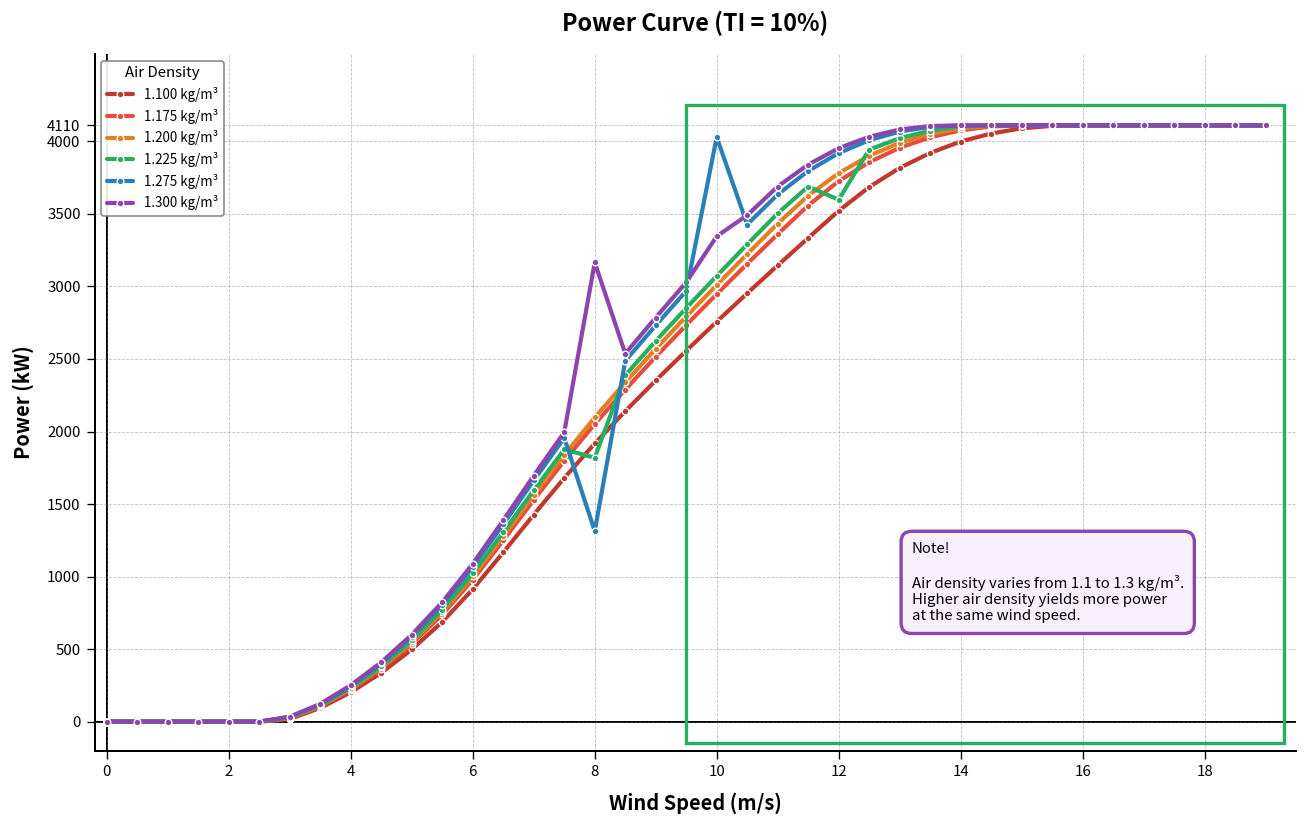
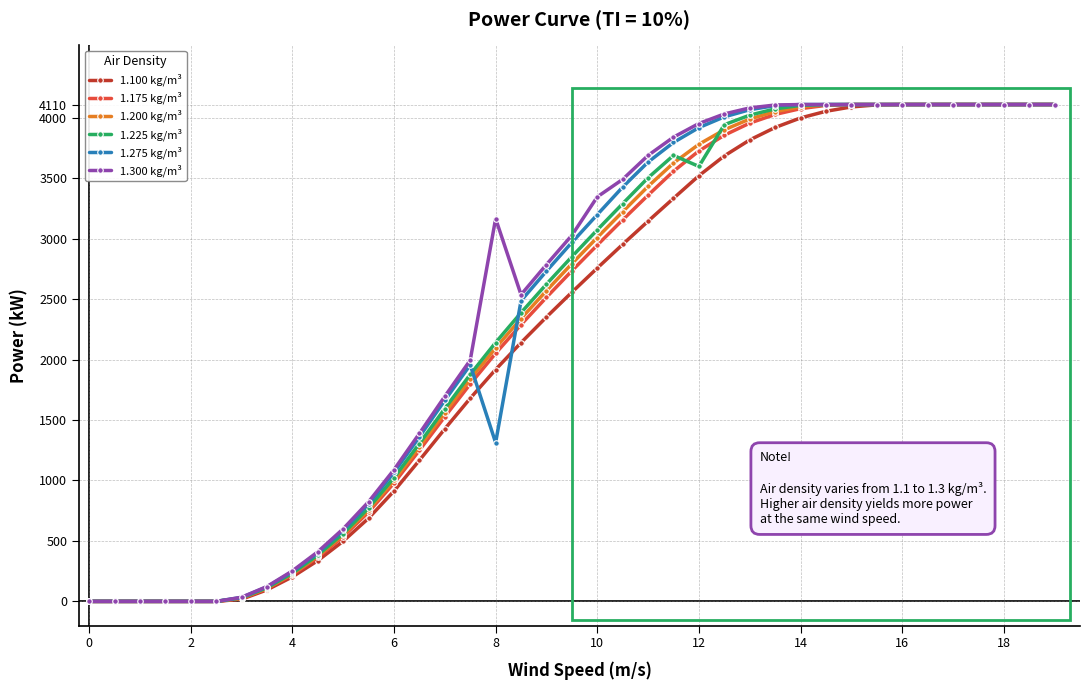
1.225 kg/m³, 8: 1820 -> 2140
1.275 kg/m³, 10: 4030 -> 3200
